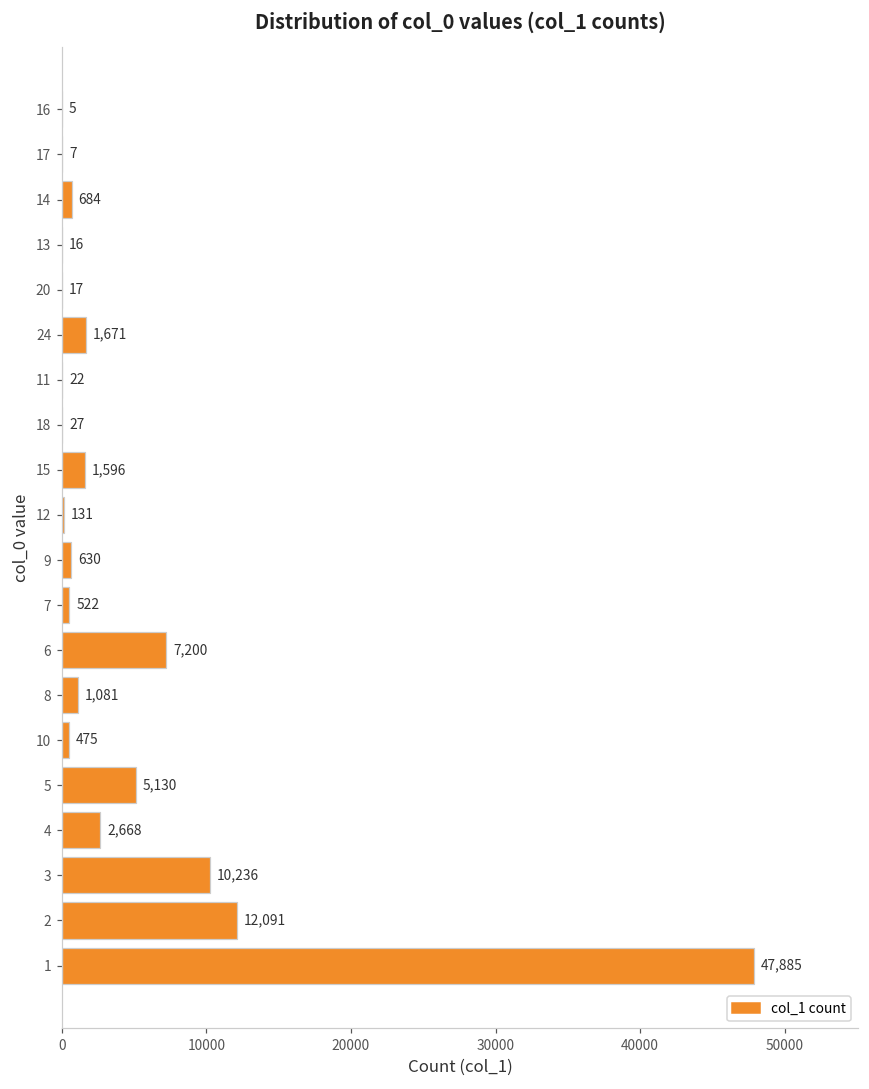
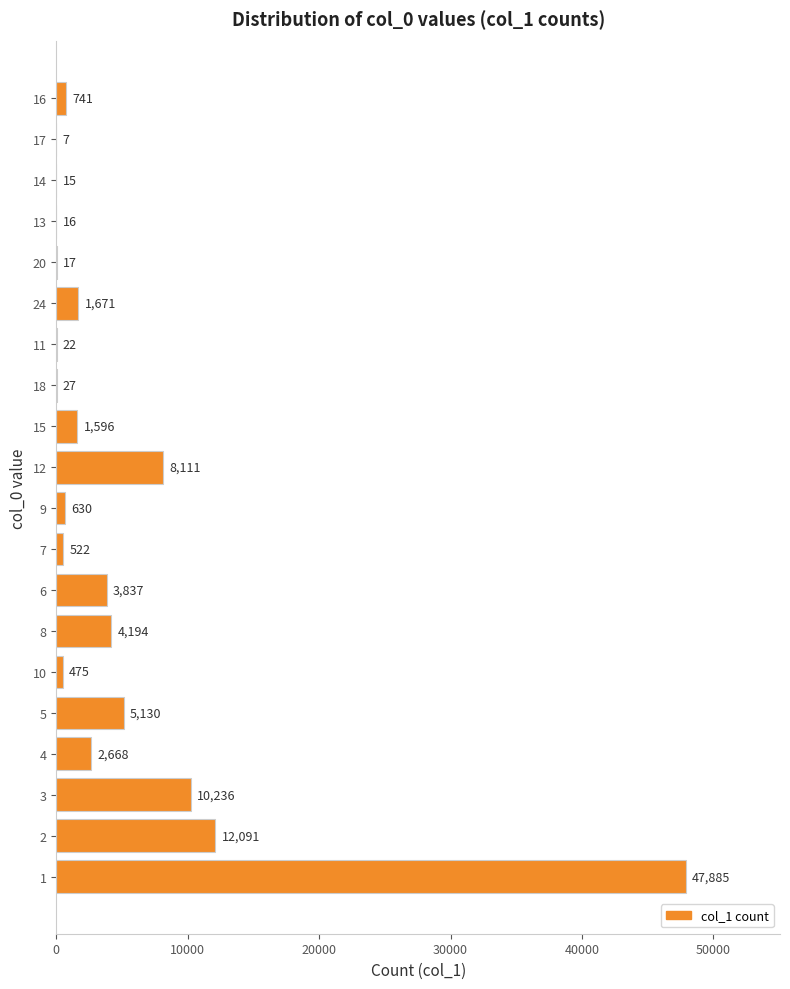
16: 5 -> 741
14: 684 -> 15
12: 131 -> 8,111
6: 7,200 -> 3,837
8: 1,081 -> 4,194
